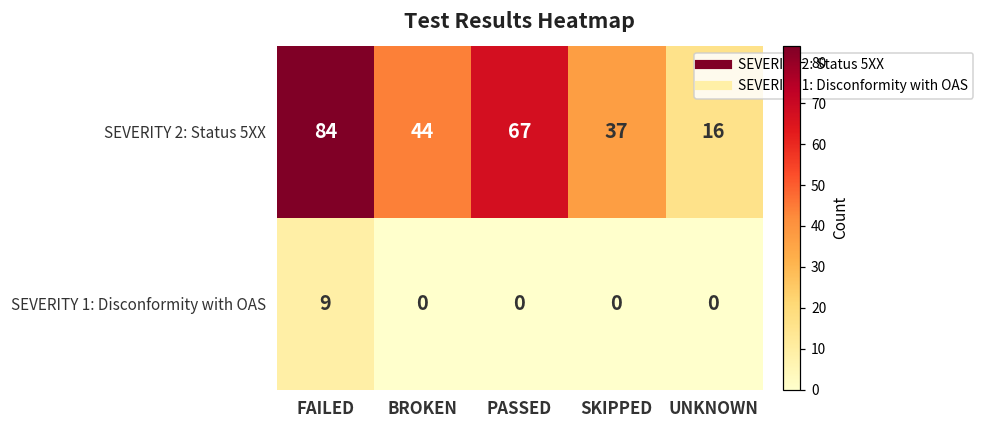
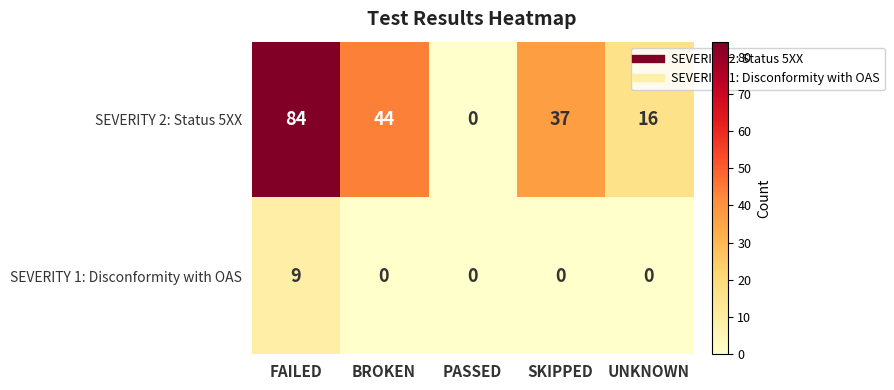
SEVERITY 2: Status 5XX, PASSED: 67 -> 0
